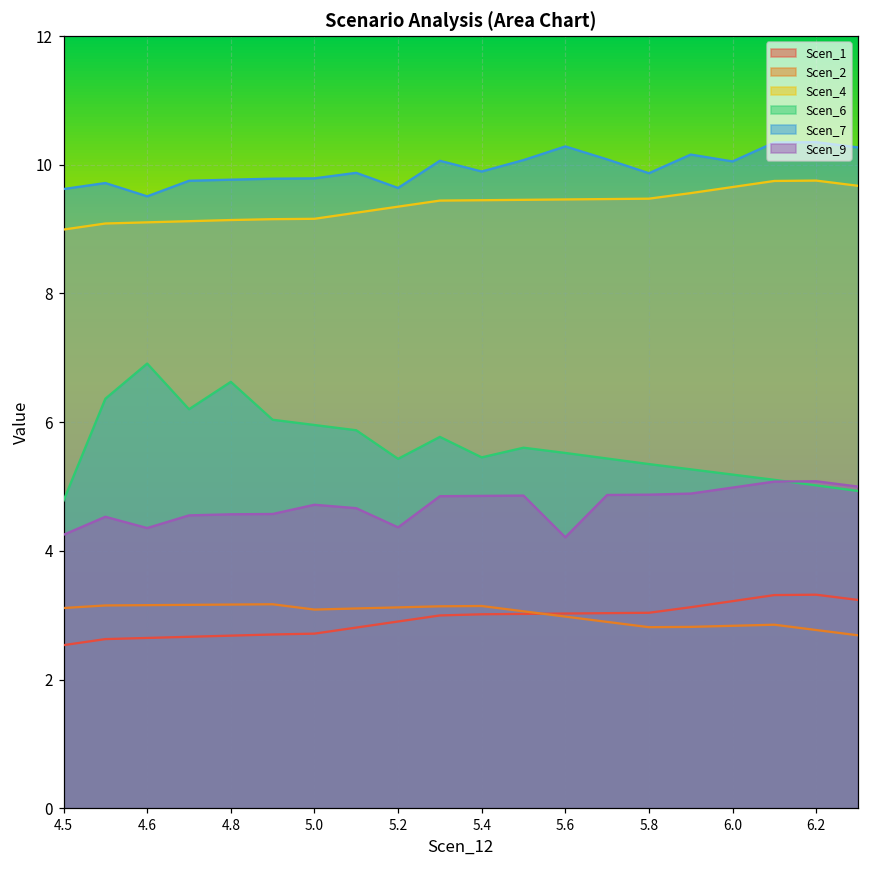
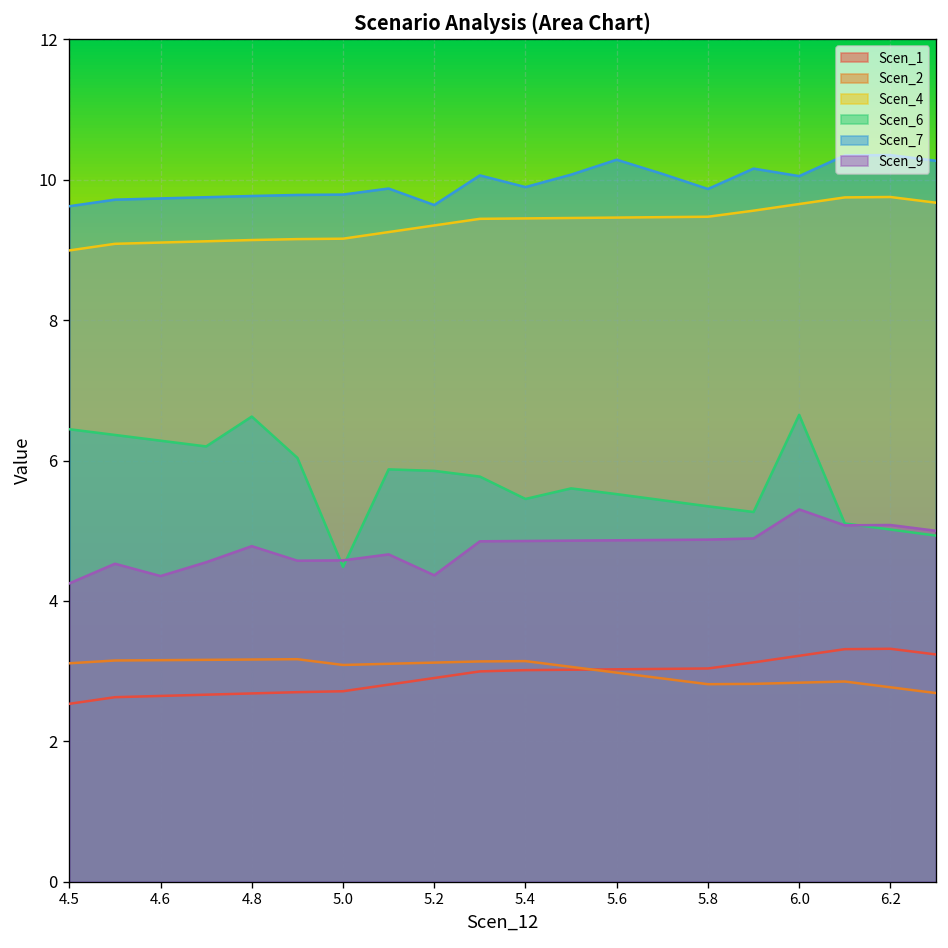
Scen_6, 4.5: 4.8 -> 6.4
Scen_6, 4.6: 6.9 -> 6.3
Scen_7, 4.6: 9.5 -> 9.7
Scen_9, 4.8: 4.6 -> 4.8
Scen_6, 5.0: 6.0 -> 4.5
Scen_9, 5.0: 4.7 -> 4.6
Scen_6, 5.2: 5.4 -> 5.9
Scen_9, 5.6: 4.2 -> 4.9
Scen_6, 6.0: 5.2 -> 6.7
Scen_9, 6.0: 5.0 -> 5.3
